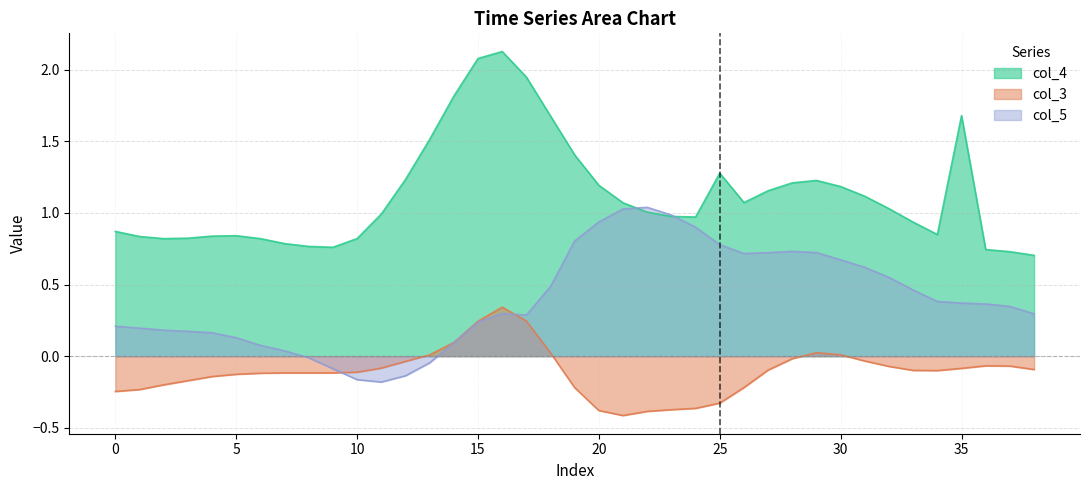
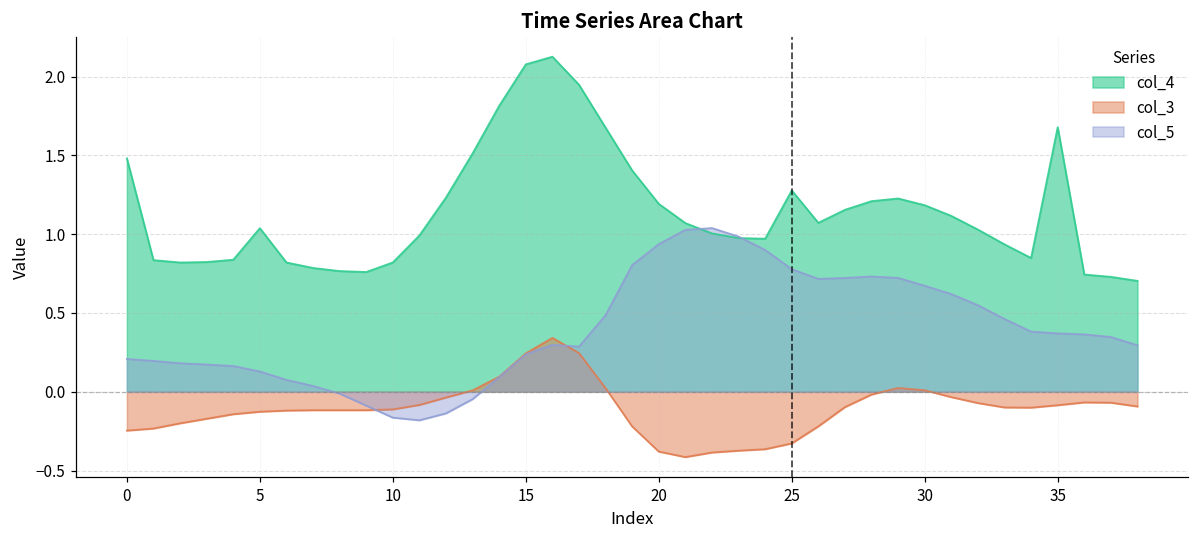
col_4, 0: 0.87 -> 1.48
col_4, 5: 0.84 -> 1.04
